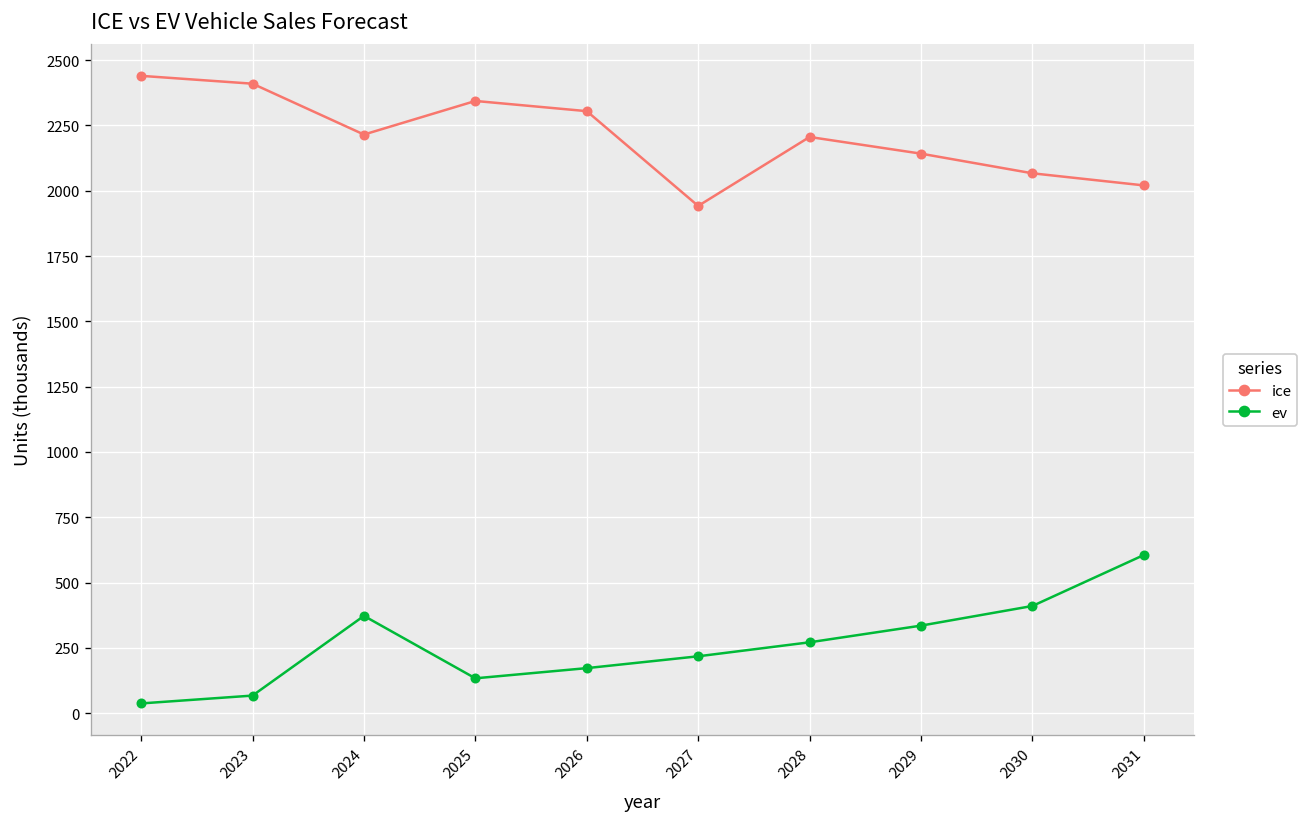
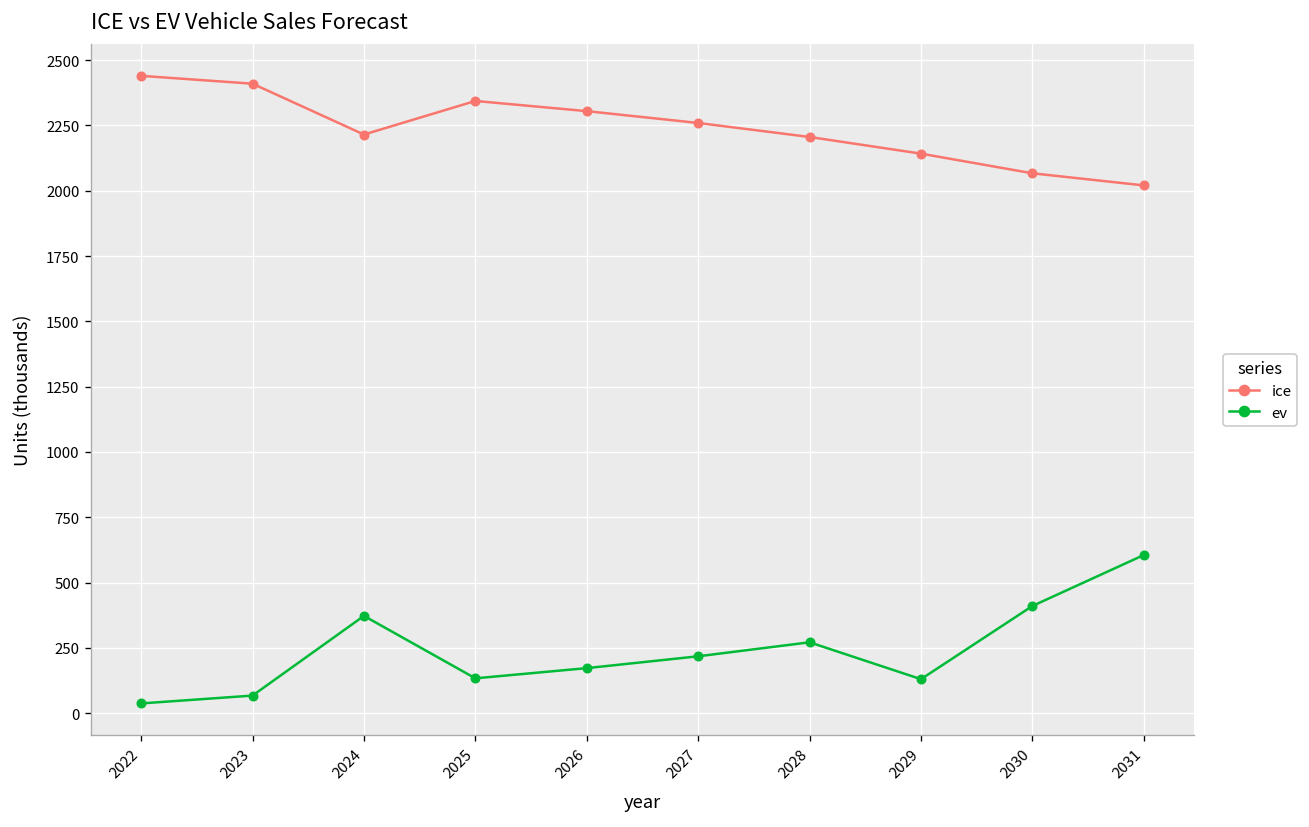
ice, 2027: 1940 -> 2260
ev, 2029: 330 -> 130
